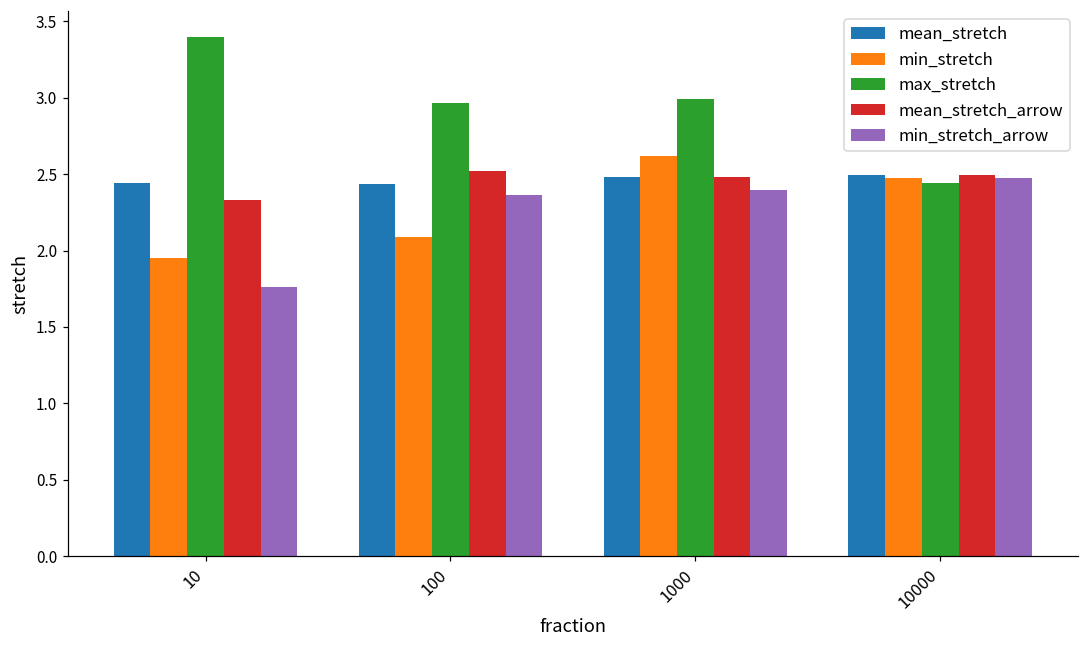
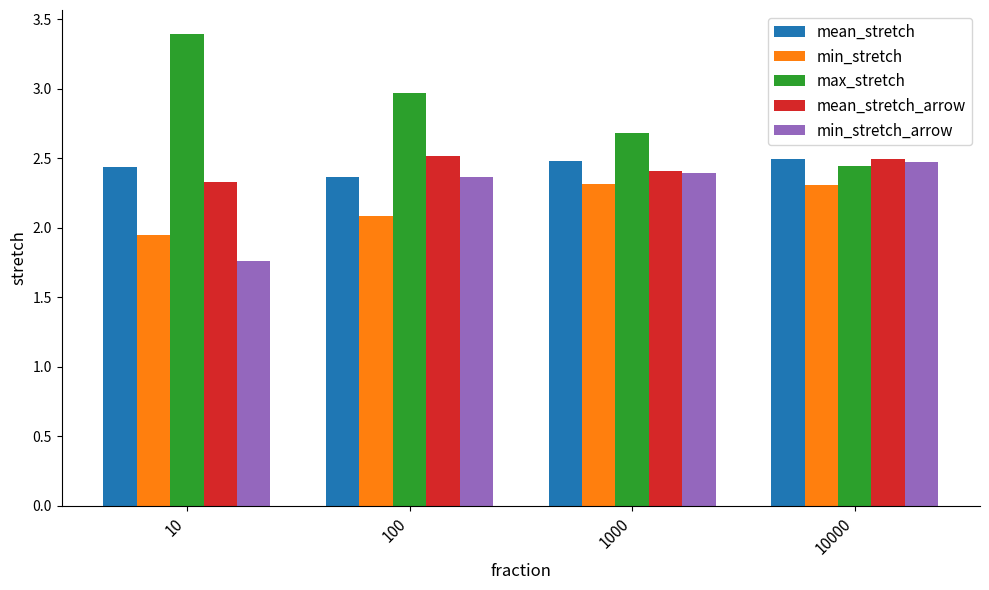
mean_stretch, 100: 2.44 -> 2.37
min_stretch, 1000: 2.62 -> 2.31
max_stretch, 1000: 2.99 -> 2.68
mean_stretch_arrow, 1000: 2.48 -> 2.41
min_stretch, 10000: 2.48 -> 2.31
